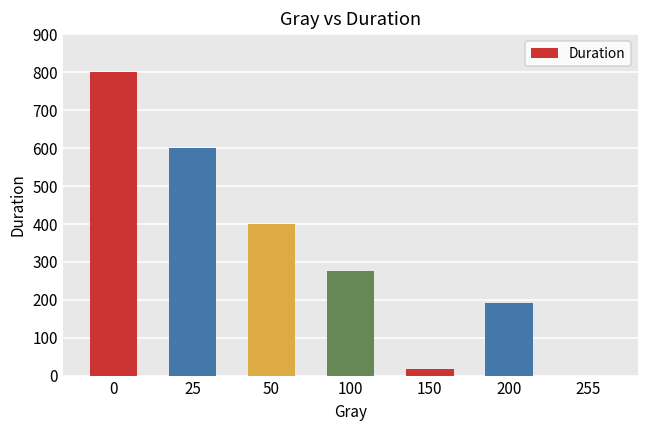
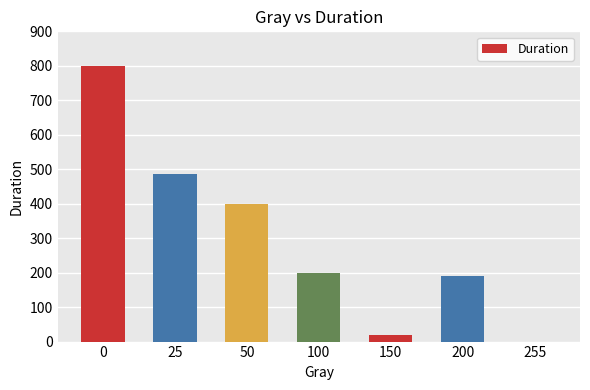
25: 600 -> 490
100: 280 -> 200
